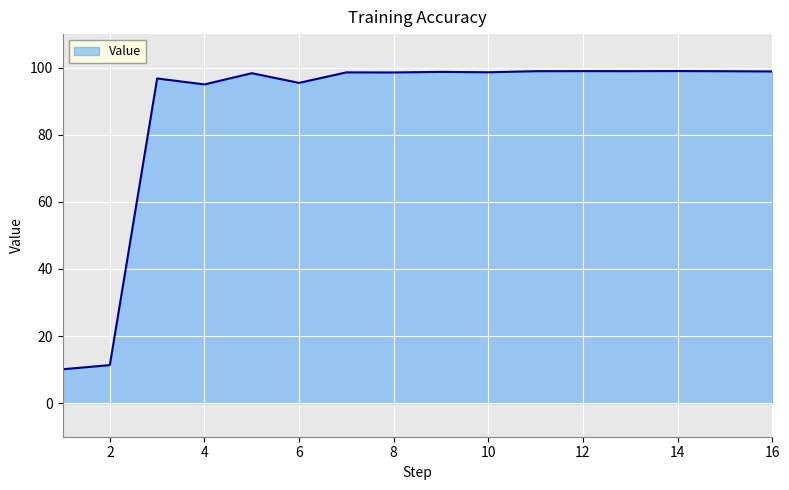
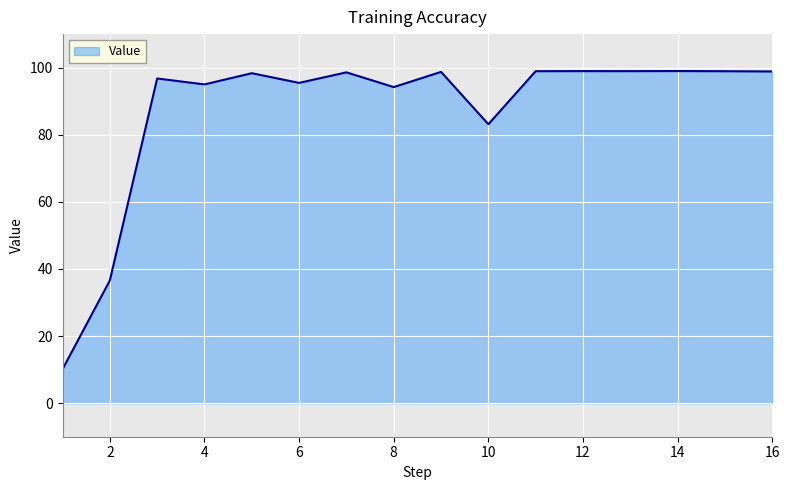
2: 11 -> 37
8: 99 -> 94
10: 99 -> 83
